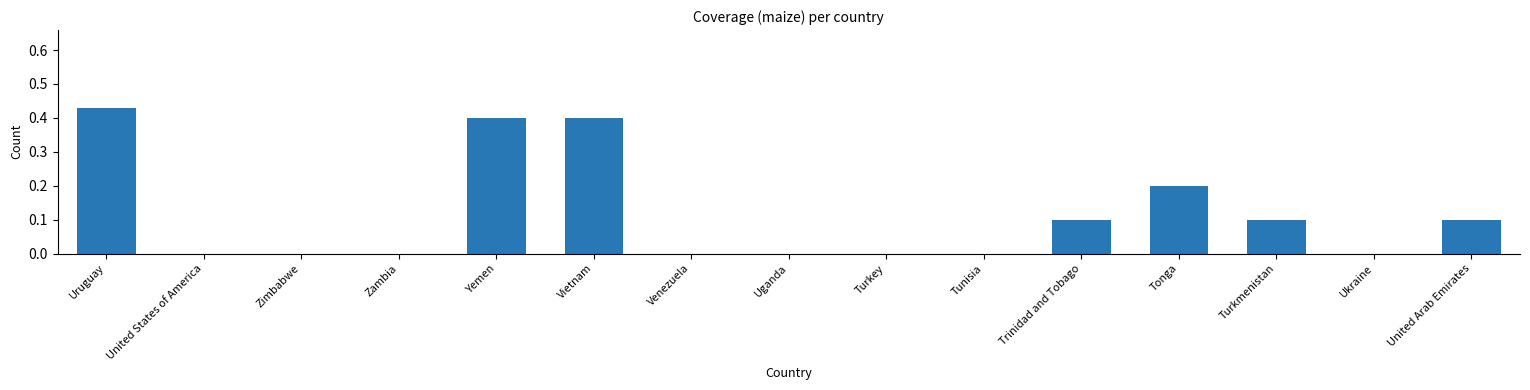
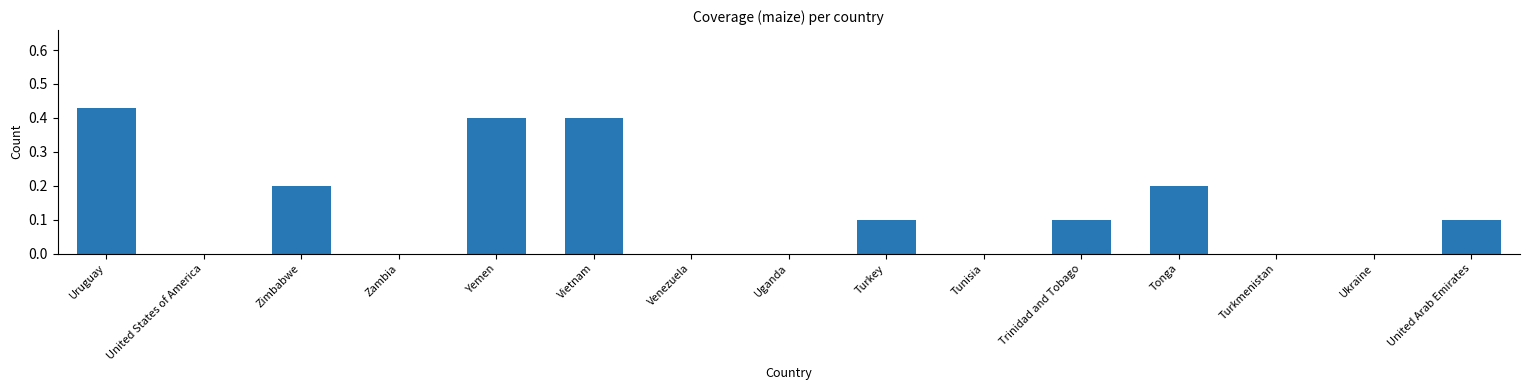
Zimbabwe: 0.0 -> 0.2
Turkey: 0.0 -> 0.1
Turkmenistan: 0.1 -> 0.0
